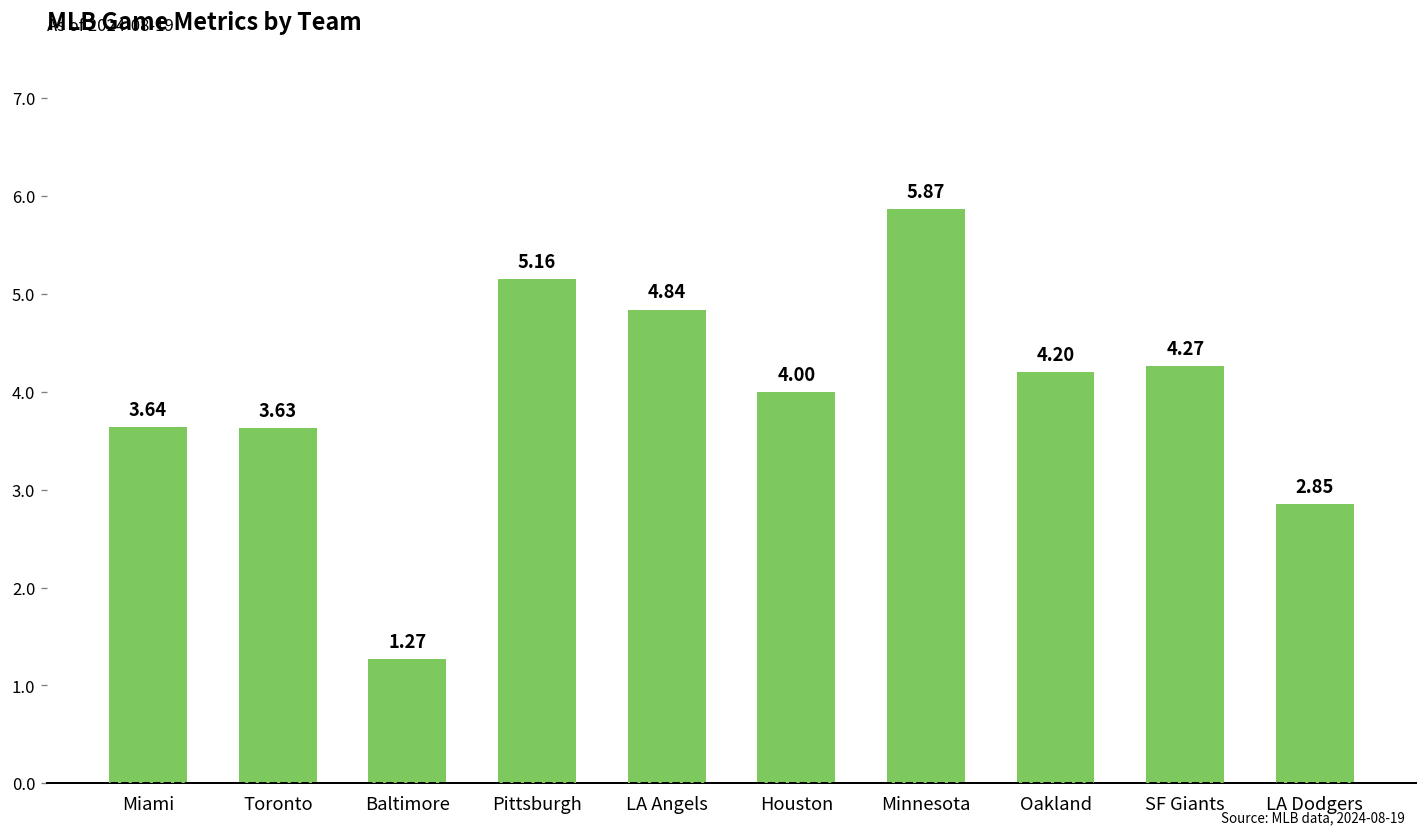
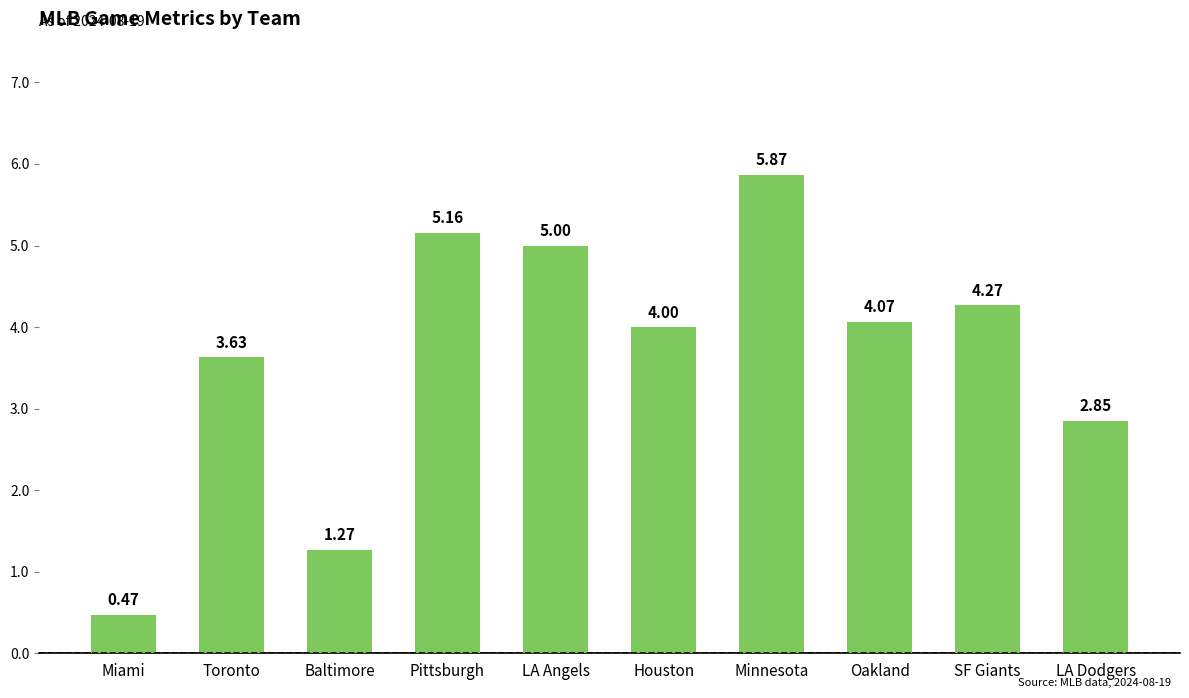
Miami: 3.64 -> 0.47
LA Angels: 4.84 -> 5.00
Oakland: 4.20 -> 4.07
